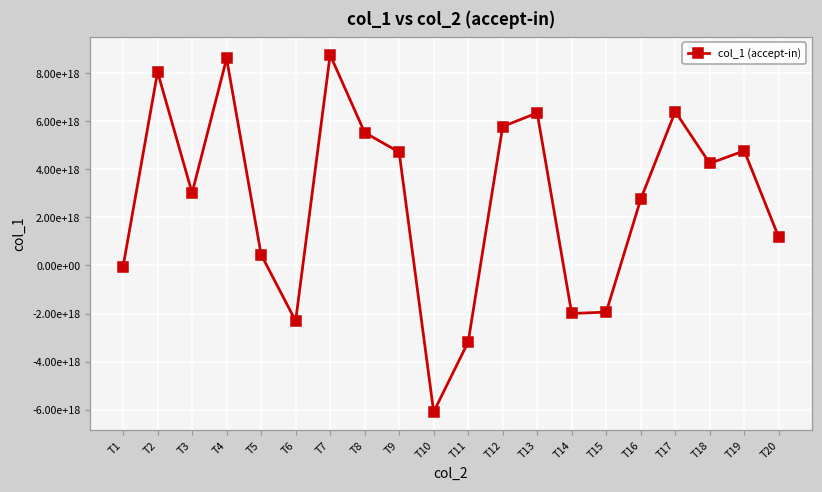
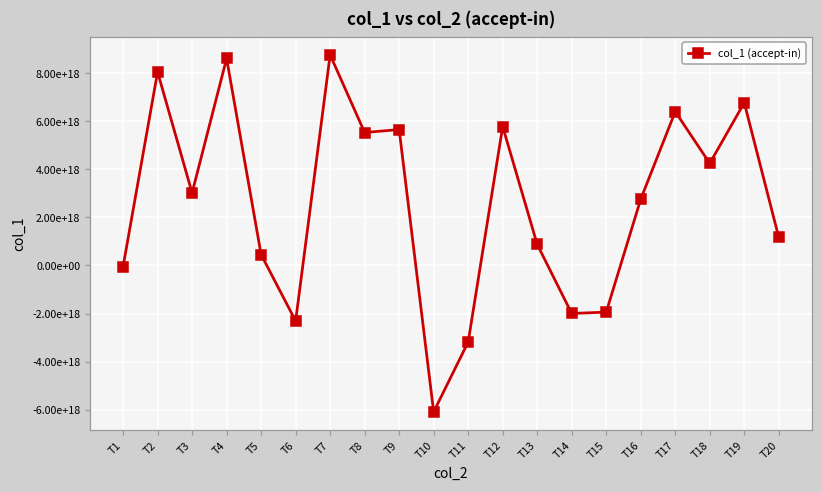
T9: 4700000000000000000 -> 5700000000000000000
T13: 6300000000000000000 -> 900000000000000000
T19: 4800000000000000000 -> 6800000000000000000
